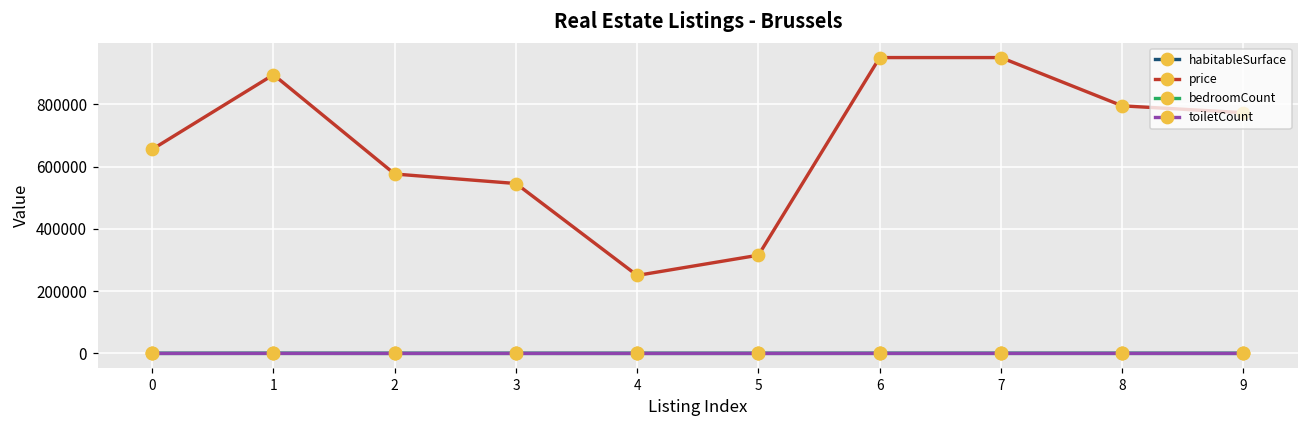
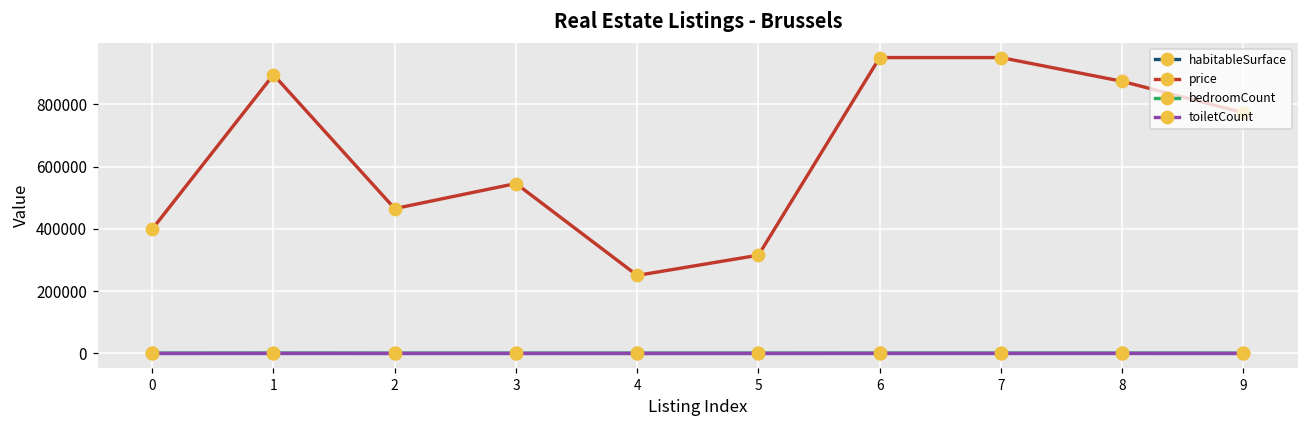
price, 0: 660000 -> 400000
price, 2: 580000 -> 470000
price, 8: 800000 -> 870000
